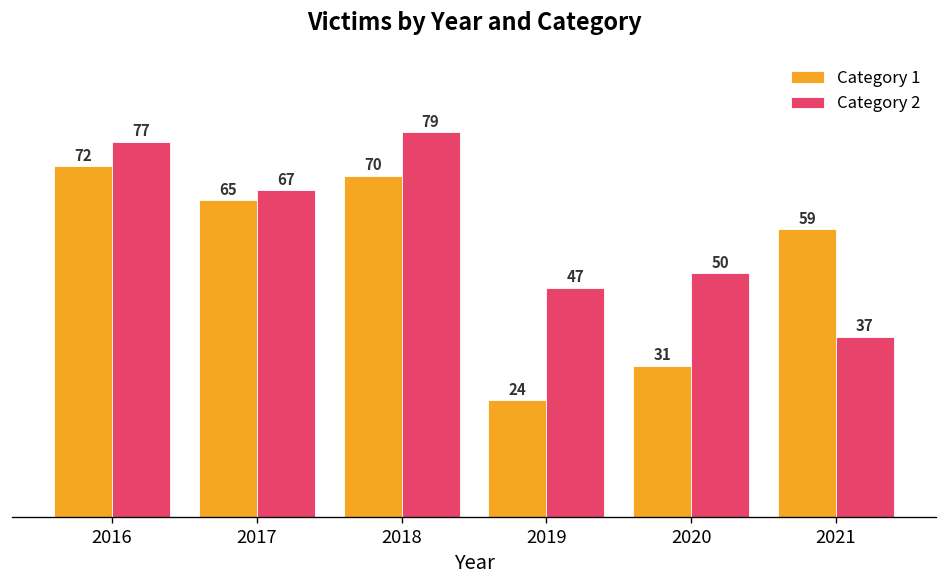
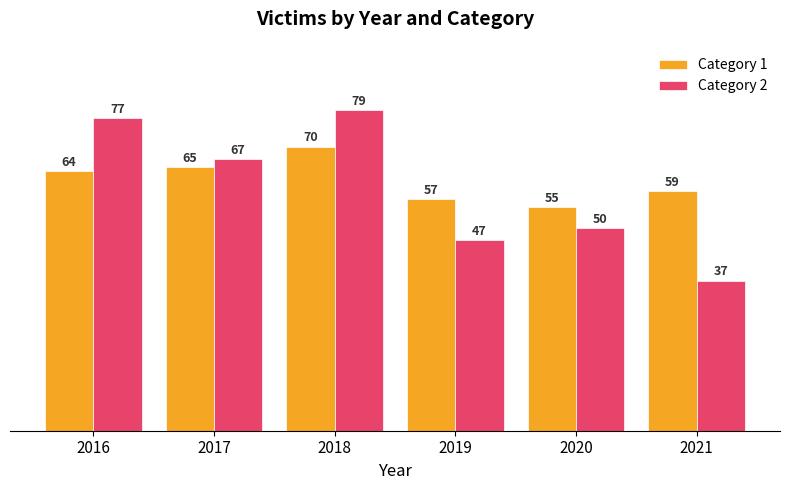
Category 1, 2016: 72 -> 64
Category 1, 2019: 24 -> 57
Category 1, 2020: 31 -> 55
